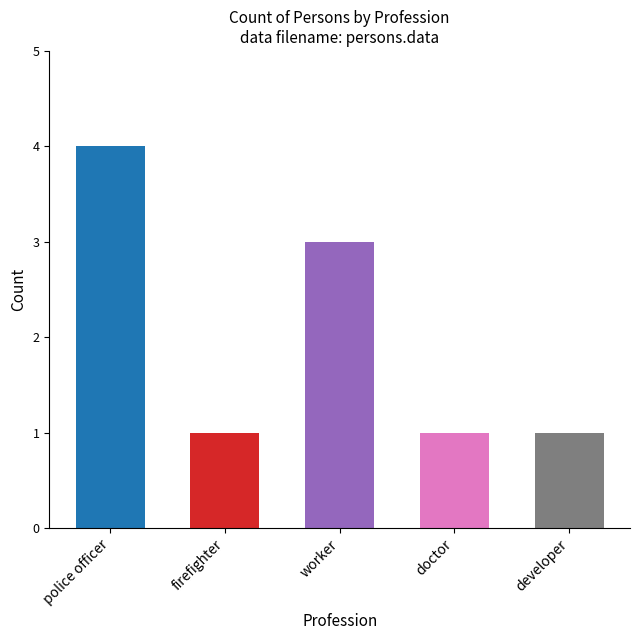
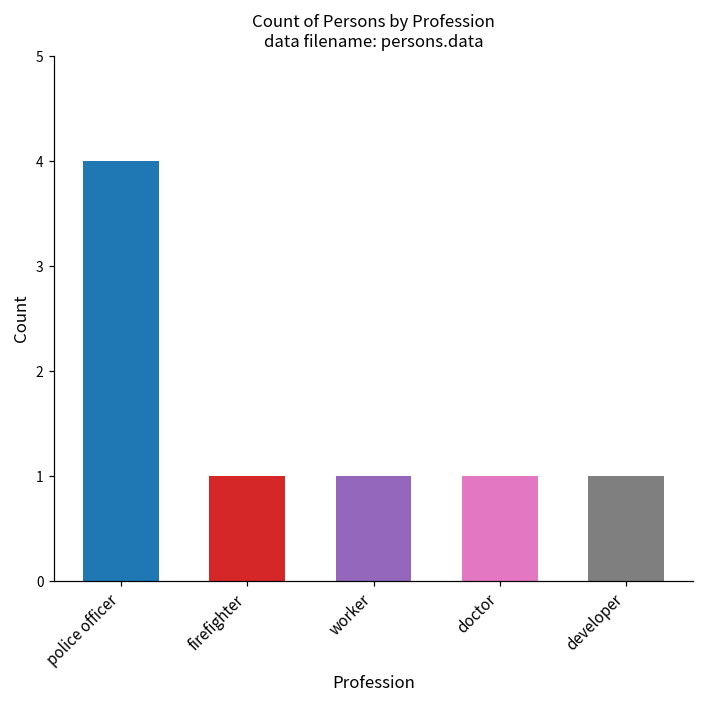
worker: 3 -> 1
